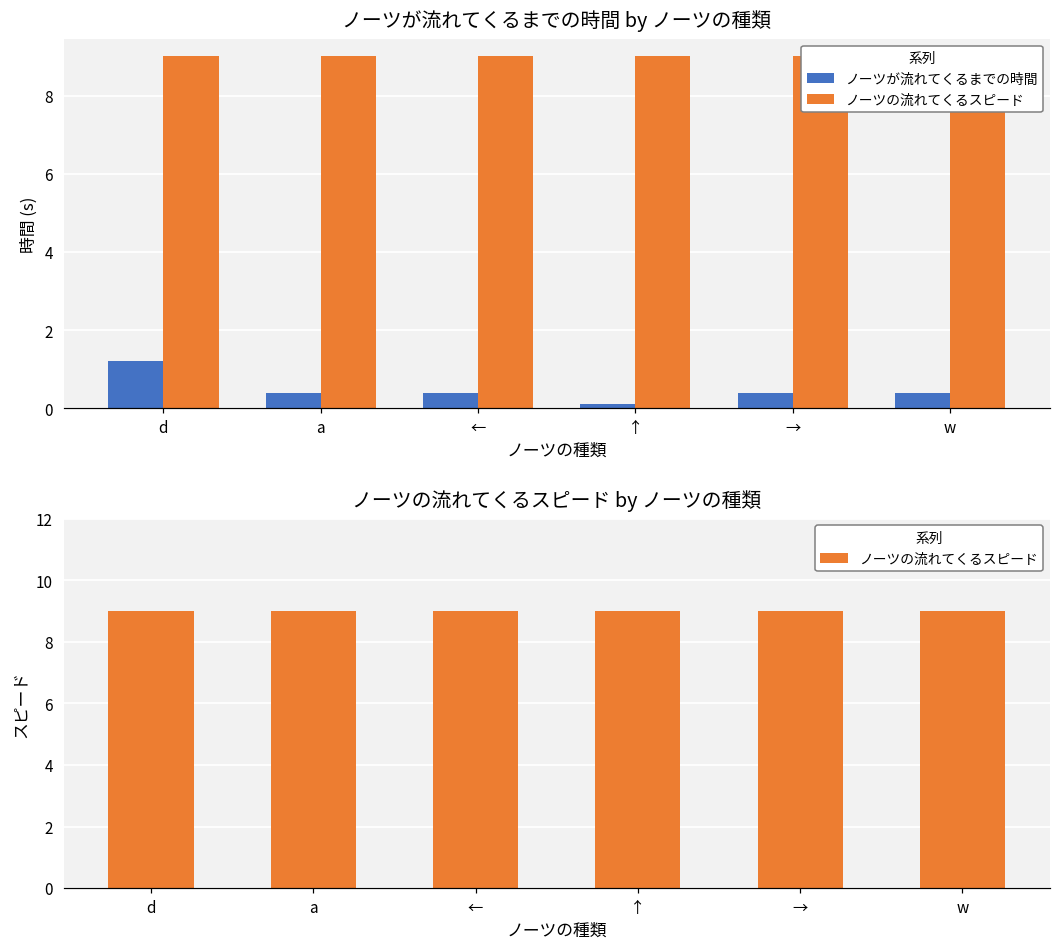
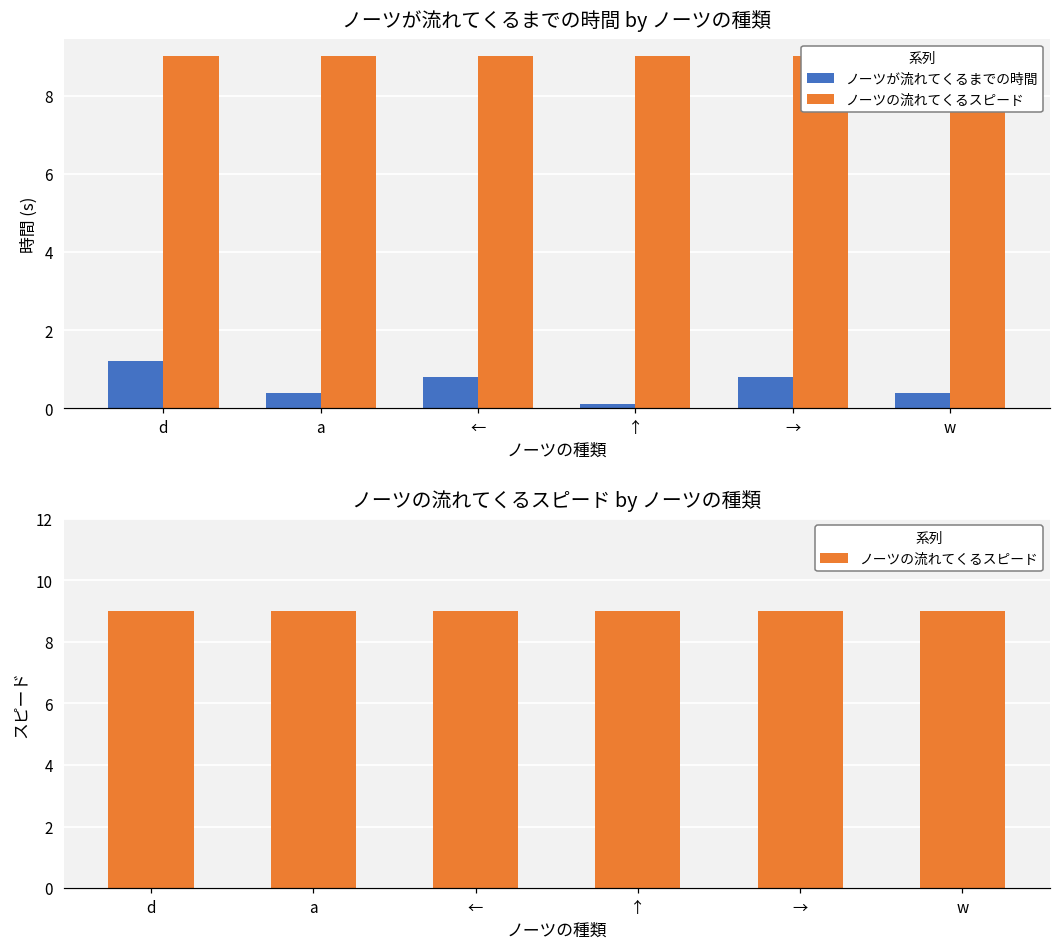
ノーツが流れてくるまでの時間 by ノーツの種類, ノーツが流れてくるまでの時間, ←: 0.4 -> 0.8
ノーツが流れてくるまでの時間 by ノーツの種類, ノーツが流れてくるまでの時間, →: 0.4 -> 0.8
